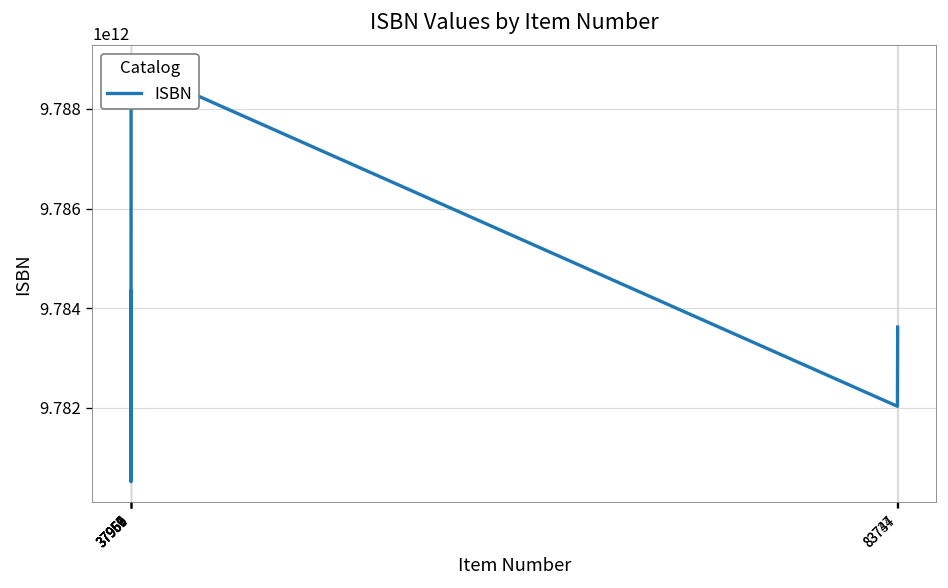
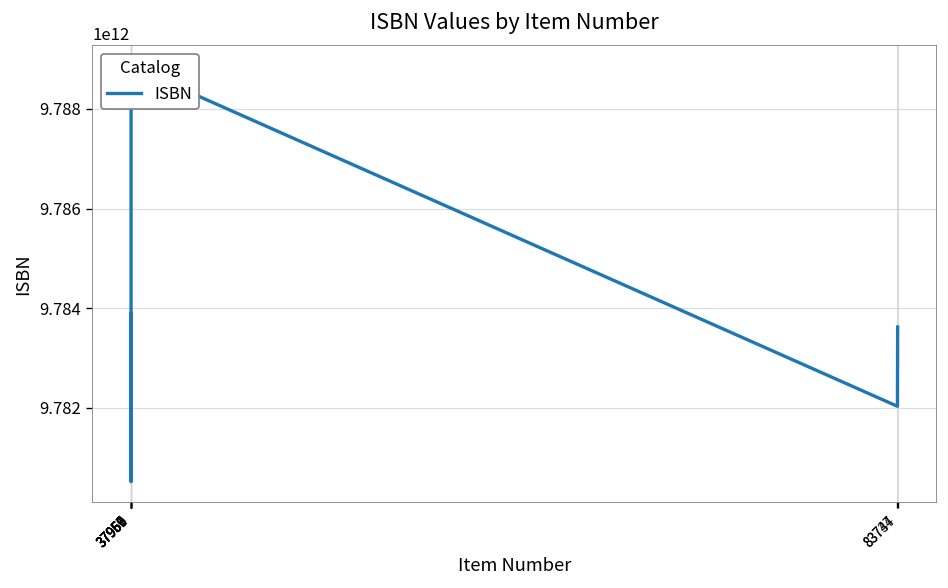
37951: 9784200000000 -> 9783800000000
37957: 9784400000000 -> 9783900000000
